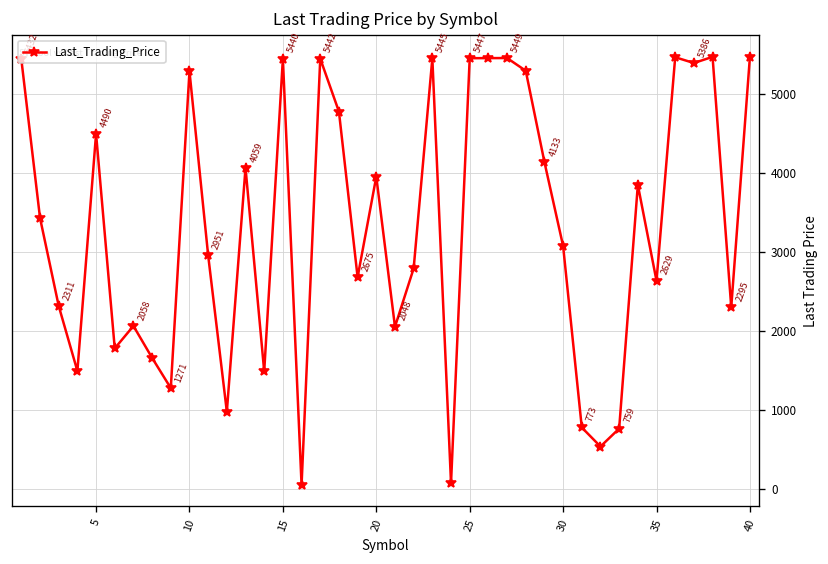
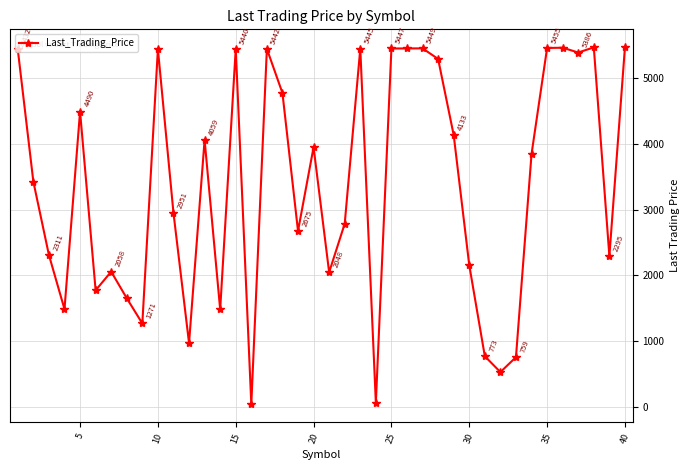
10: 5300 -> 5400
30: 3100 -> 2200
35: 2629 -> 5455
